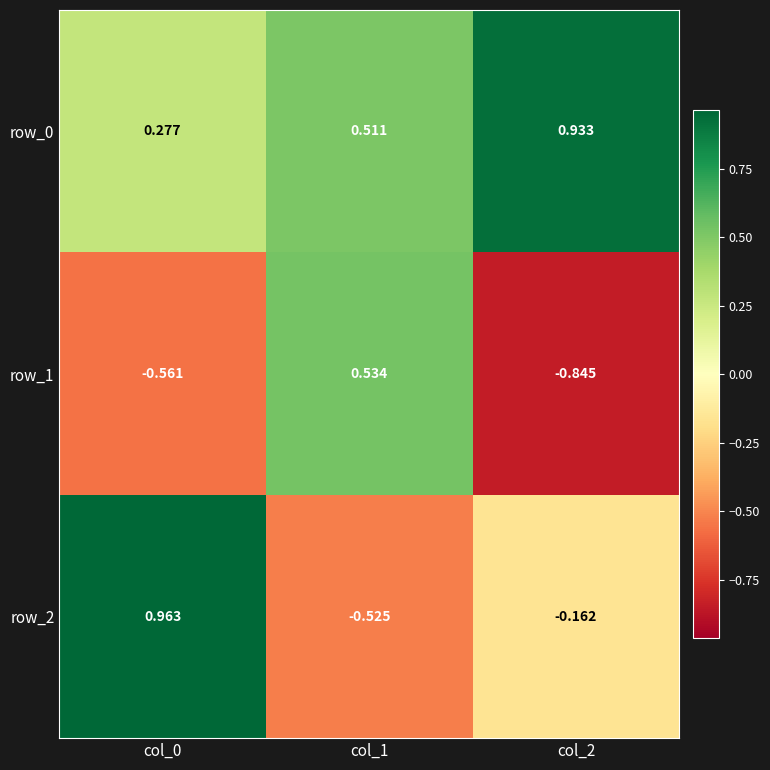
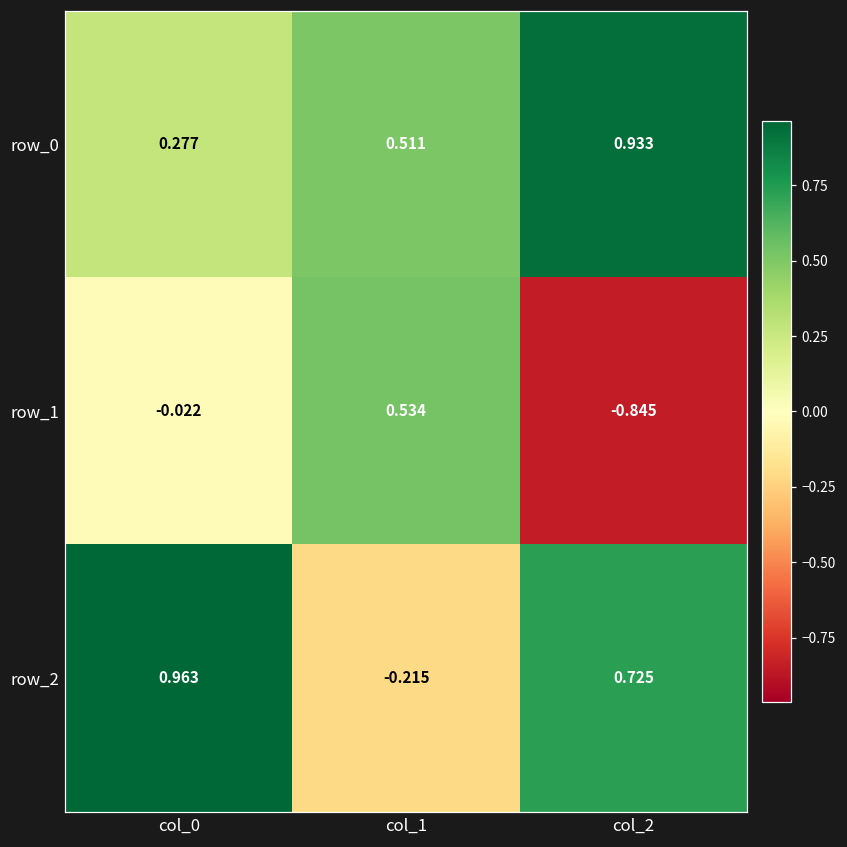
row_1, col_0: -0.561 -> -0.022
row_2, col_1: -0.525 -> -0.215
row_2, col_2: -0.162 -> 0.725
